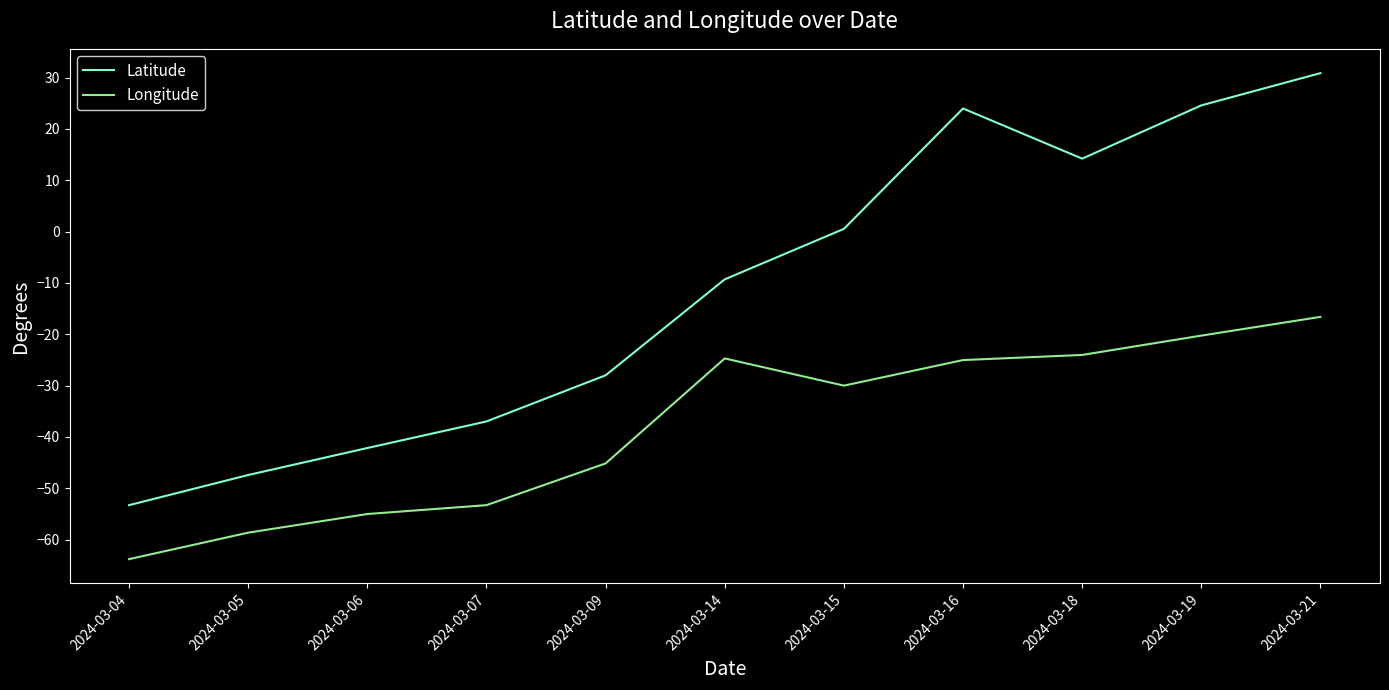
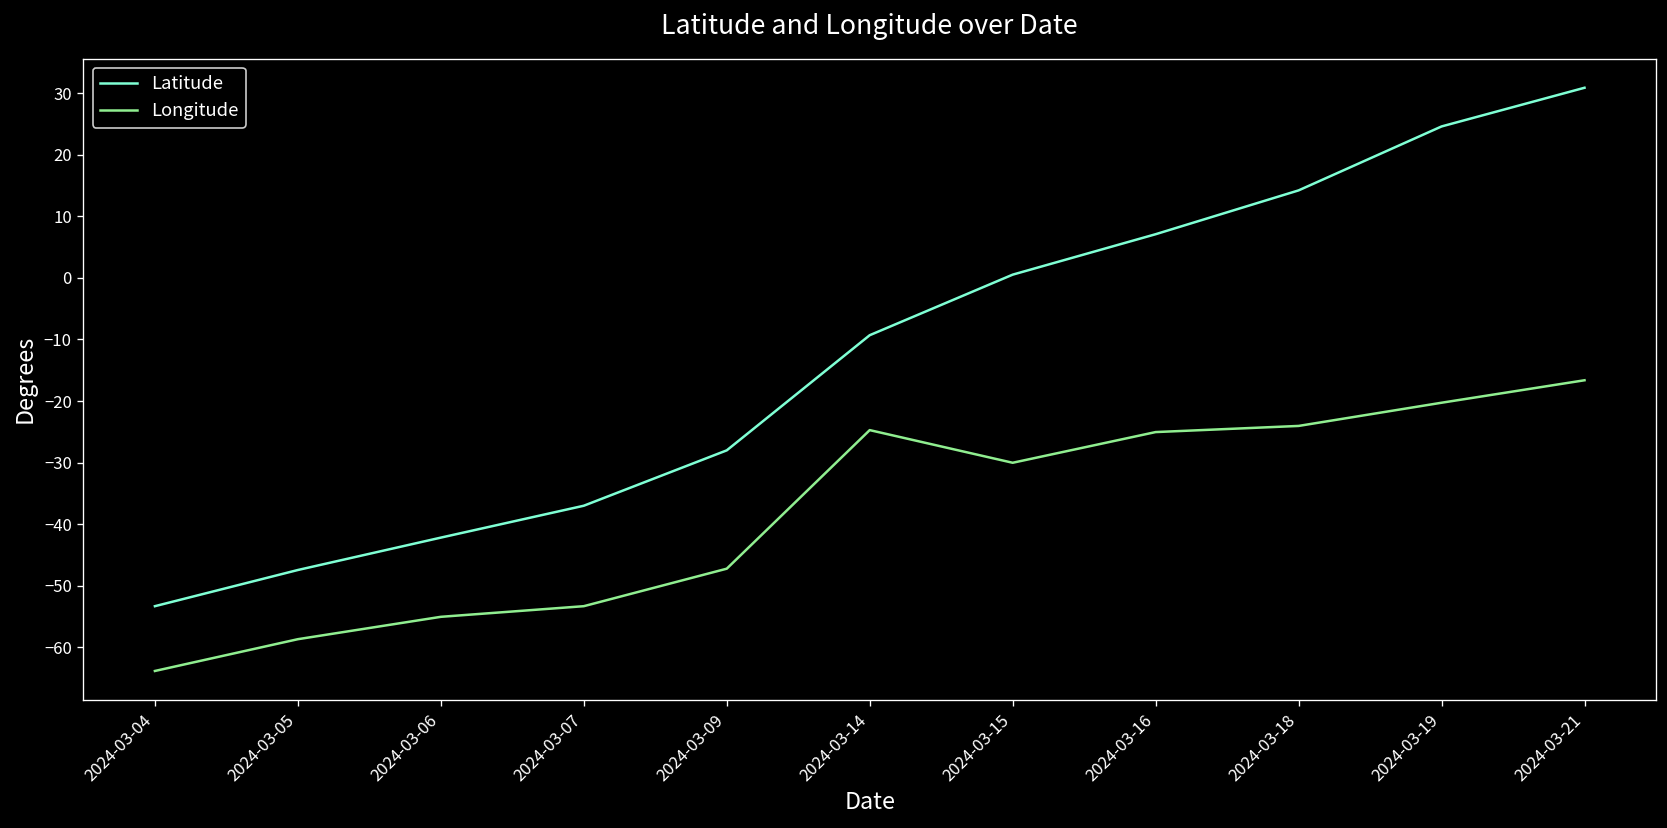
Longitude, 2024-03-09: -45 -> -47
Latitude, 2024-03-16: 24 -> 7
